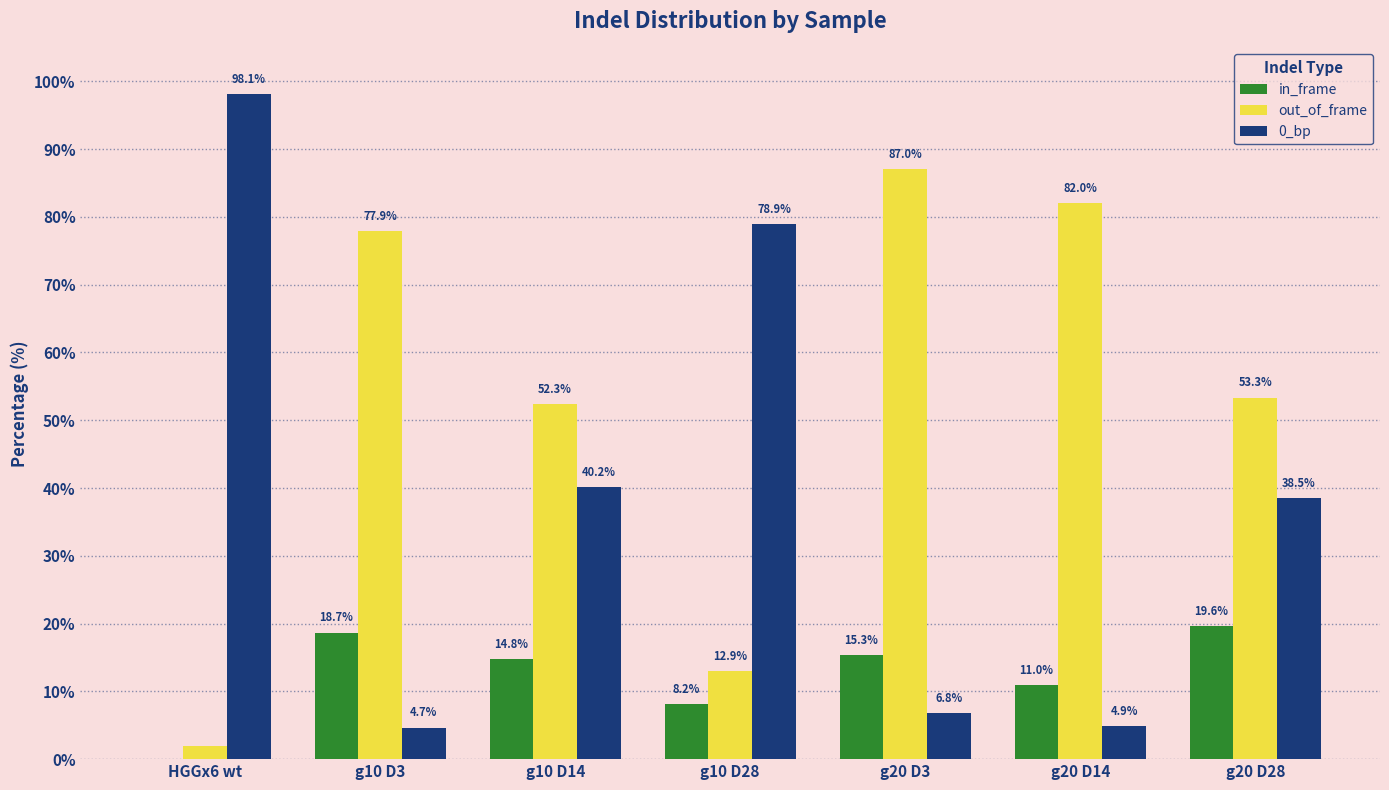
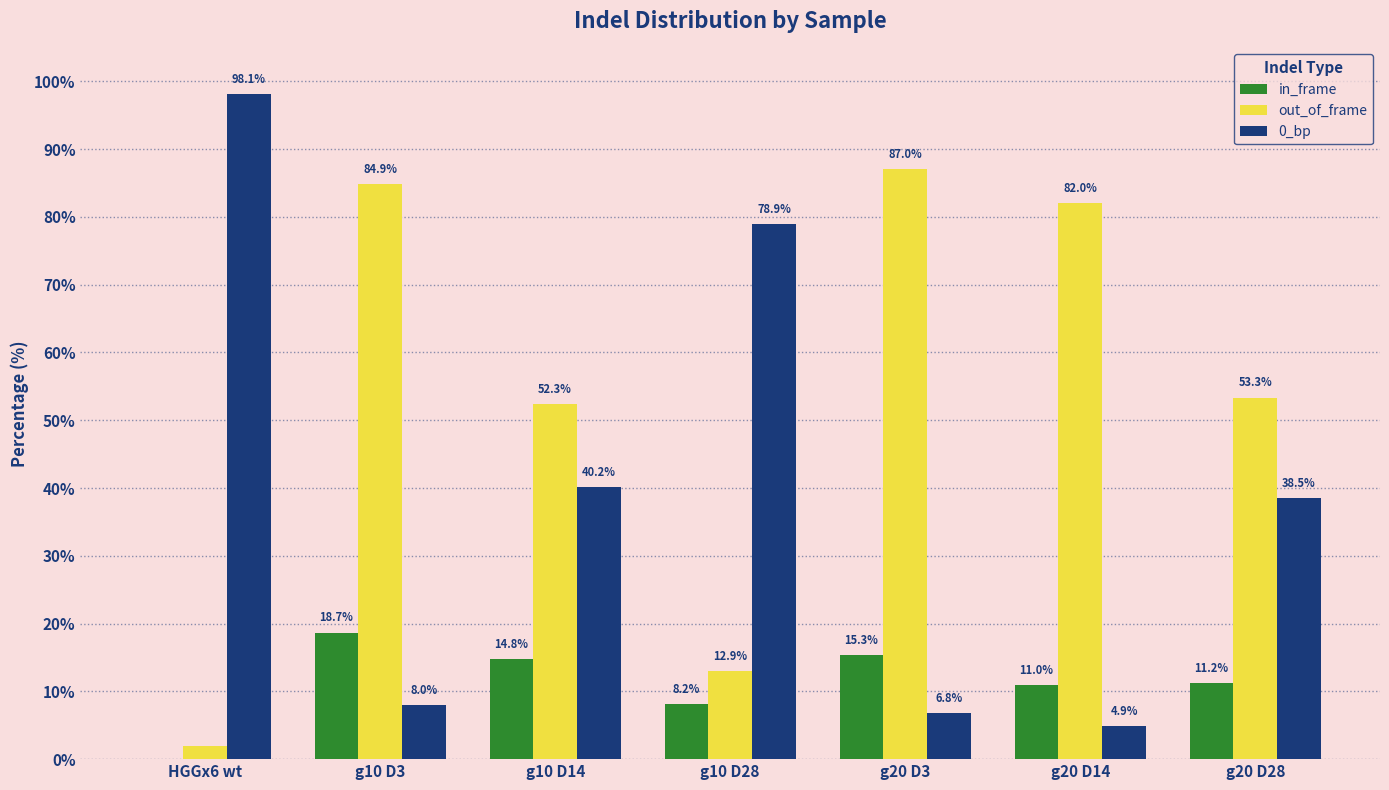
out_of_frame, g10 D3: 77.9% -> 84.9%
0_bp, g10 D3: 4.7% -> 8.0%
in_frame, g20 D28: 19.6% -> 11.2%
